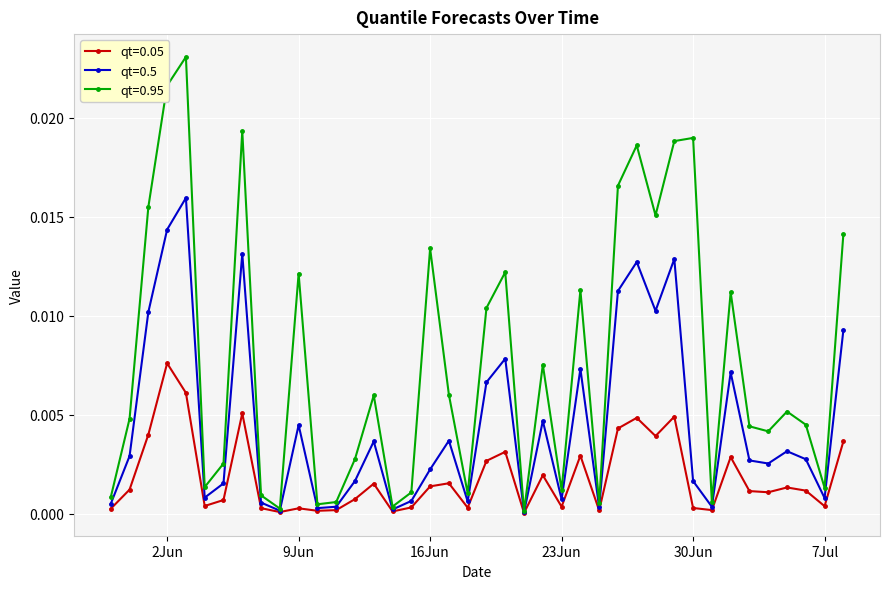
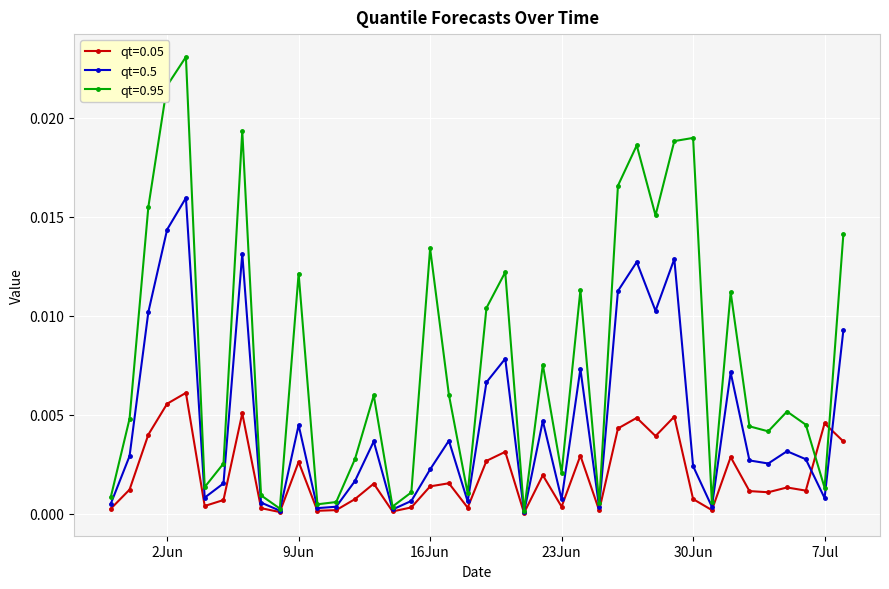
qt=0.05, 2Jun: 0.0076 -> 0.0056
qt=0.05, 9Jun: 0.0003 -> 0.0026
qt=0.95, 23Jun: 0.0012 -> 0.0021
qt=0.05, 30Jun: 0.0003 -> 0.0007
qt=0.5, 30Jun: 0.0017 -> 0.0024
qt=0.05, 7Jul: 0.0004 -> 0.0046
